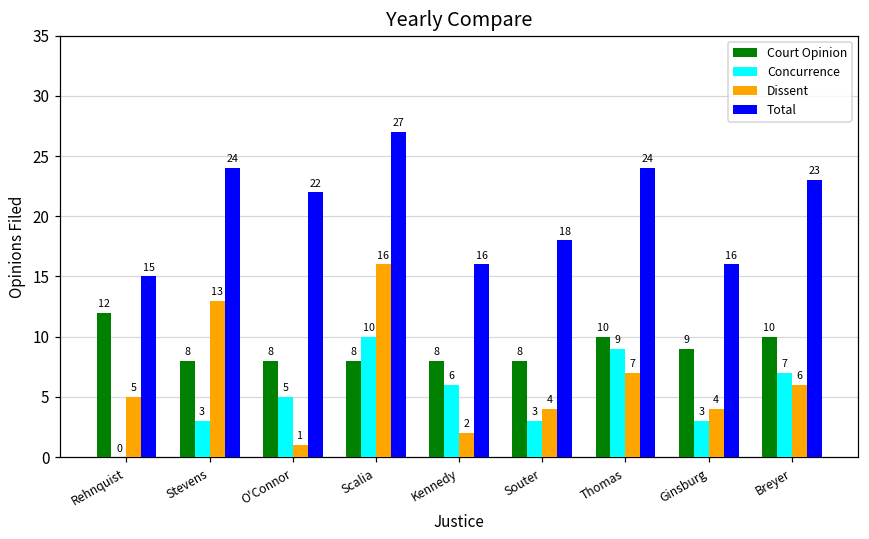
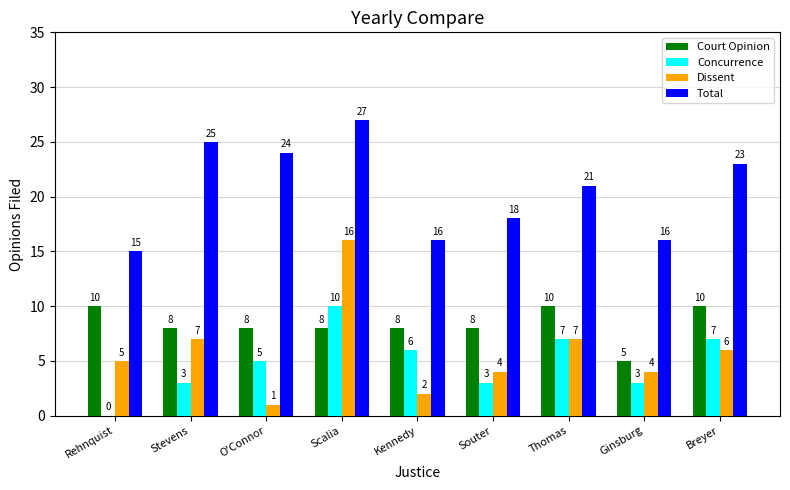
Court Opinion, Rehnquist: 12 -> 10
Dissent, Stevens: 13 -> 7
Total, Stevens: 24 -> 25
Total, O'Connor: 22 -> 24
Concurrence, Thomas: 9 -> 7
Total, Thomas: 24 -> 21
Court Opinion, Ginsburg: 9 -> 5
